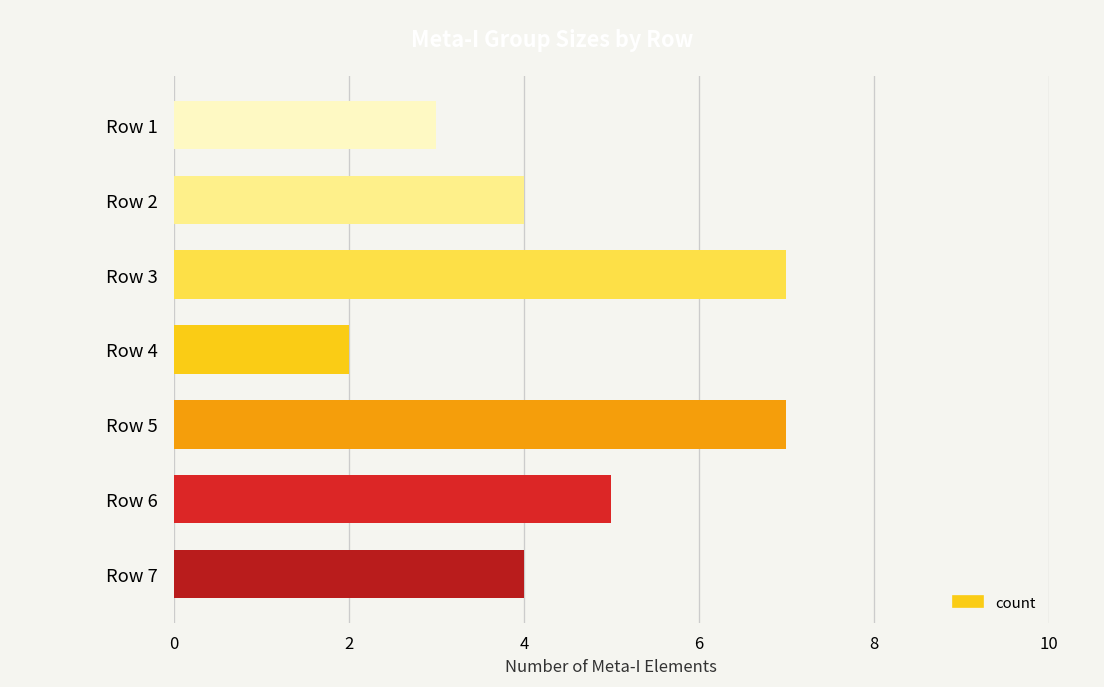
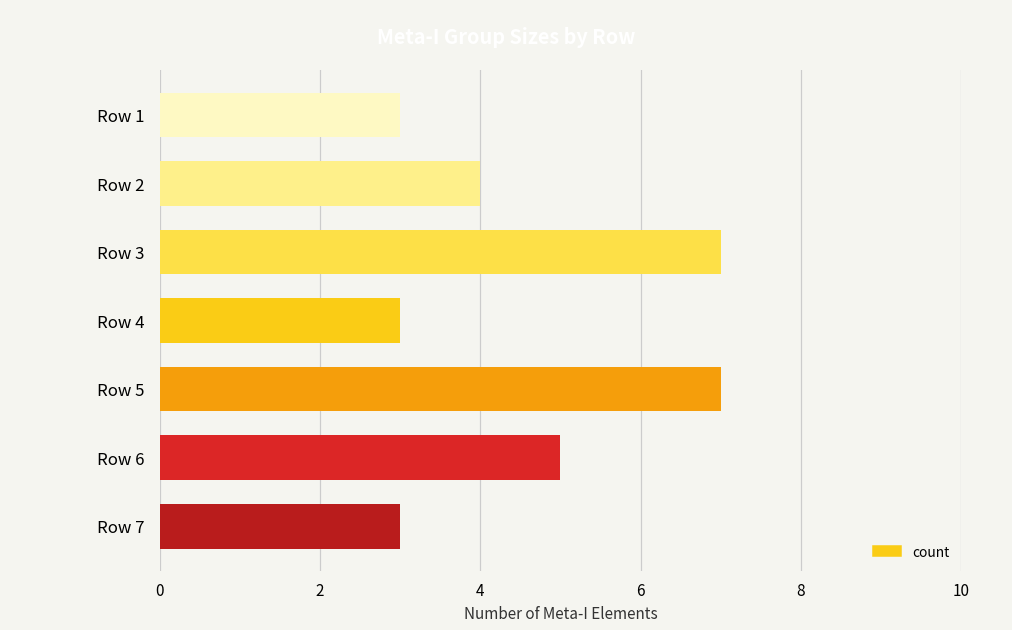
Row 4: 2 -> 3
Row 7: 4 -> 3
